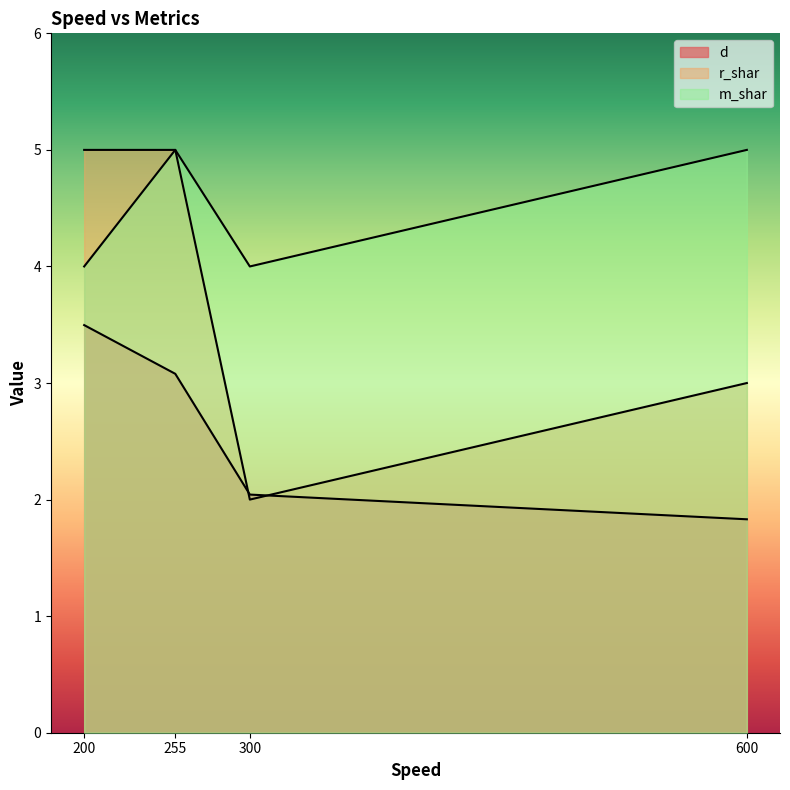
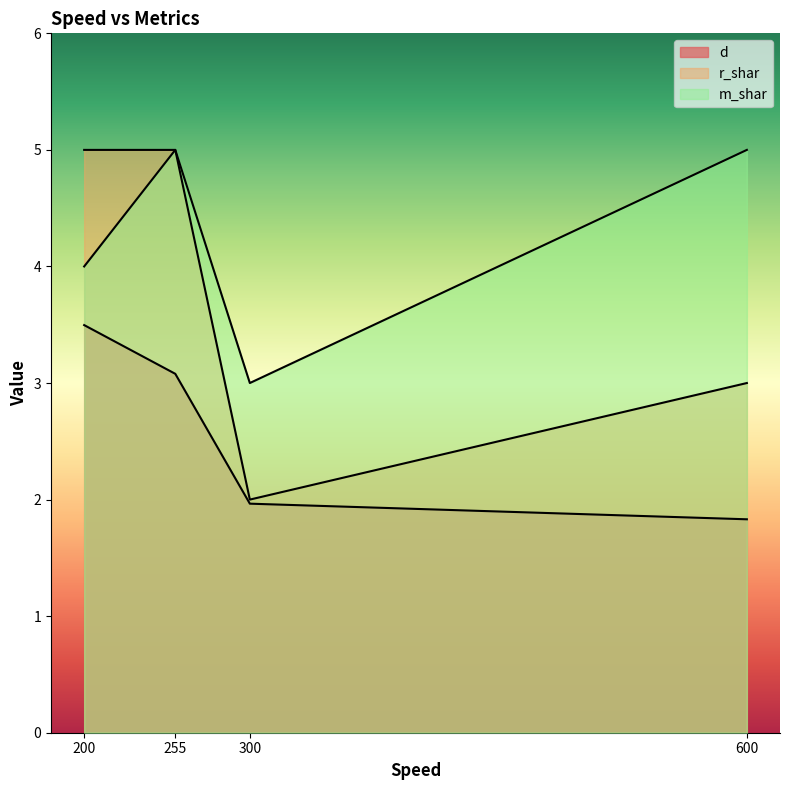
d, 300: 2.04 -> 1.97
m_shar, 300: 4 -> 3
